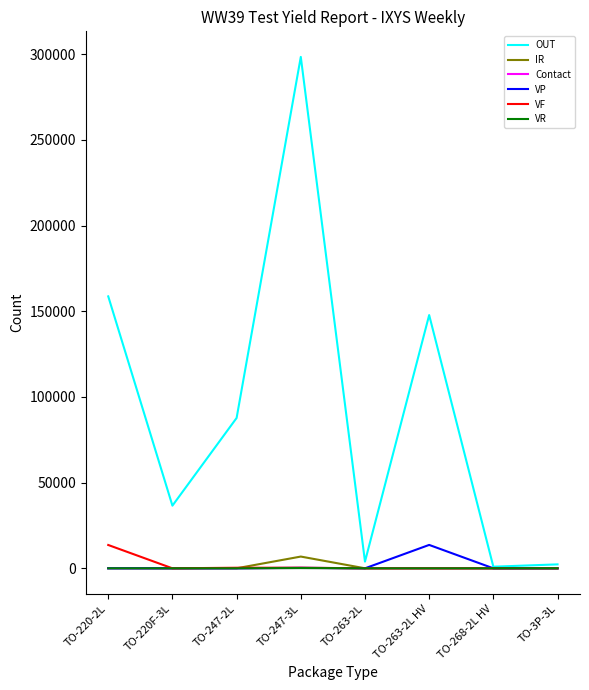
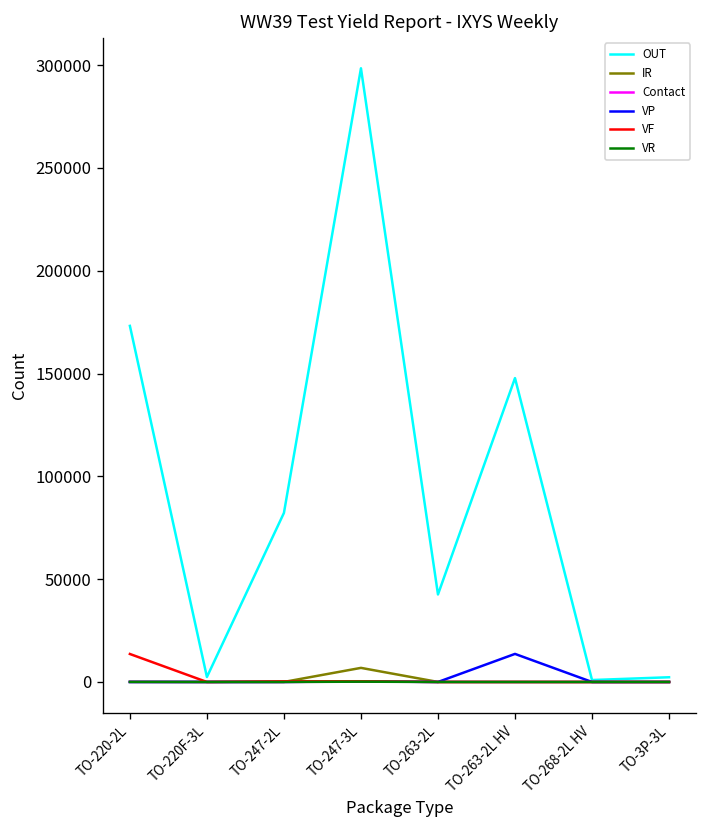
OUT, TO-220-2L: 159000 -> 173000
OUT, TO-220F-3L: 37000 -> 2000
OUT, TO-247-2L: 88000 -> 82000
OUT, TO-263-2L: 4000 -> 43000
